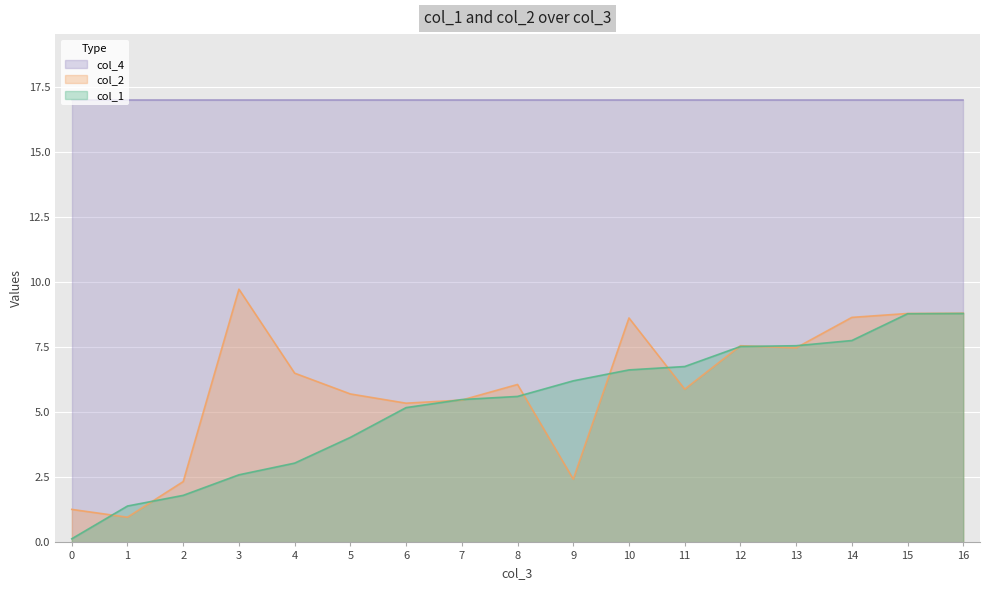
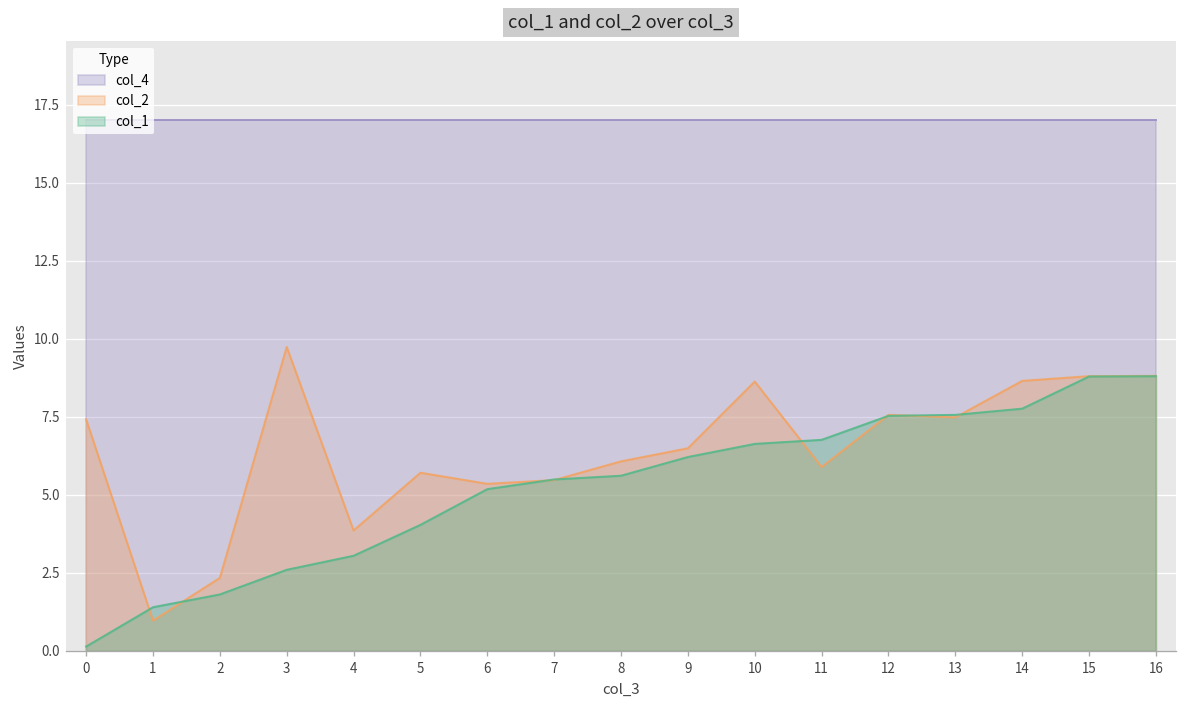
col_2, 0: 1.3 -> 7.4
col_2, 4: 6.5 -> 3.9
col_2, 9: 2.4 -> 6.5
